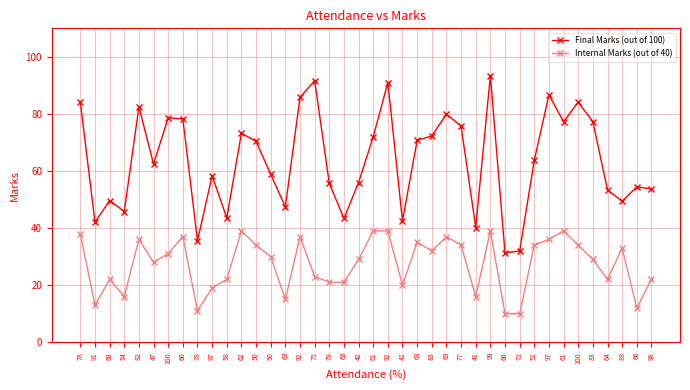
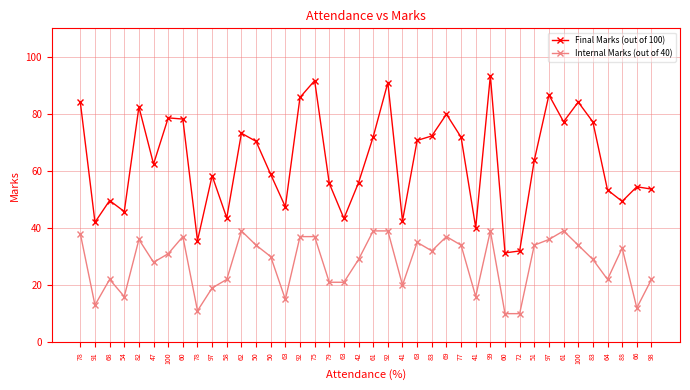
Internal Marks (out of 40), 75: 23 -> 37
Final Marks (out of 100), 77: 76 -> 72
